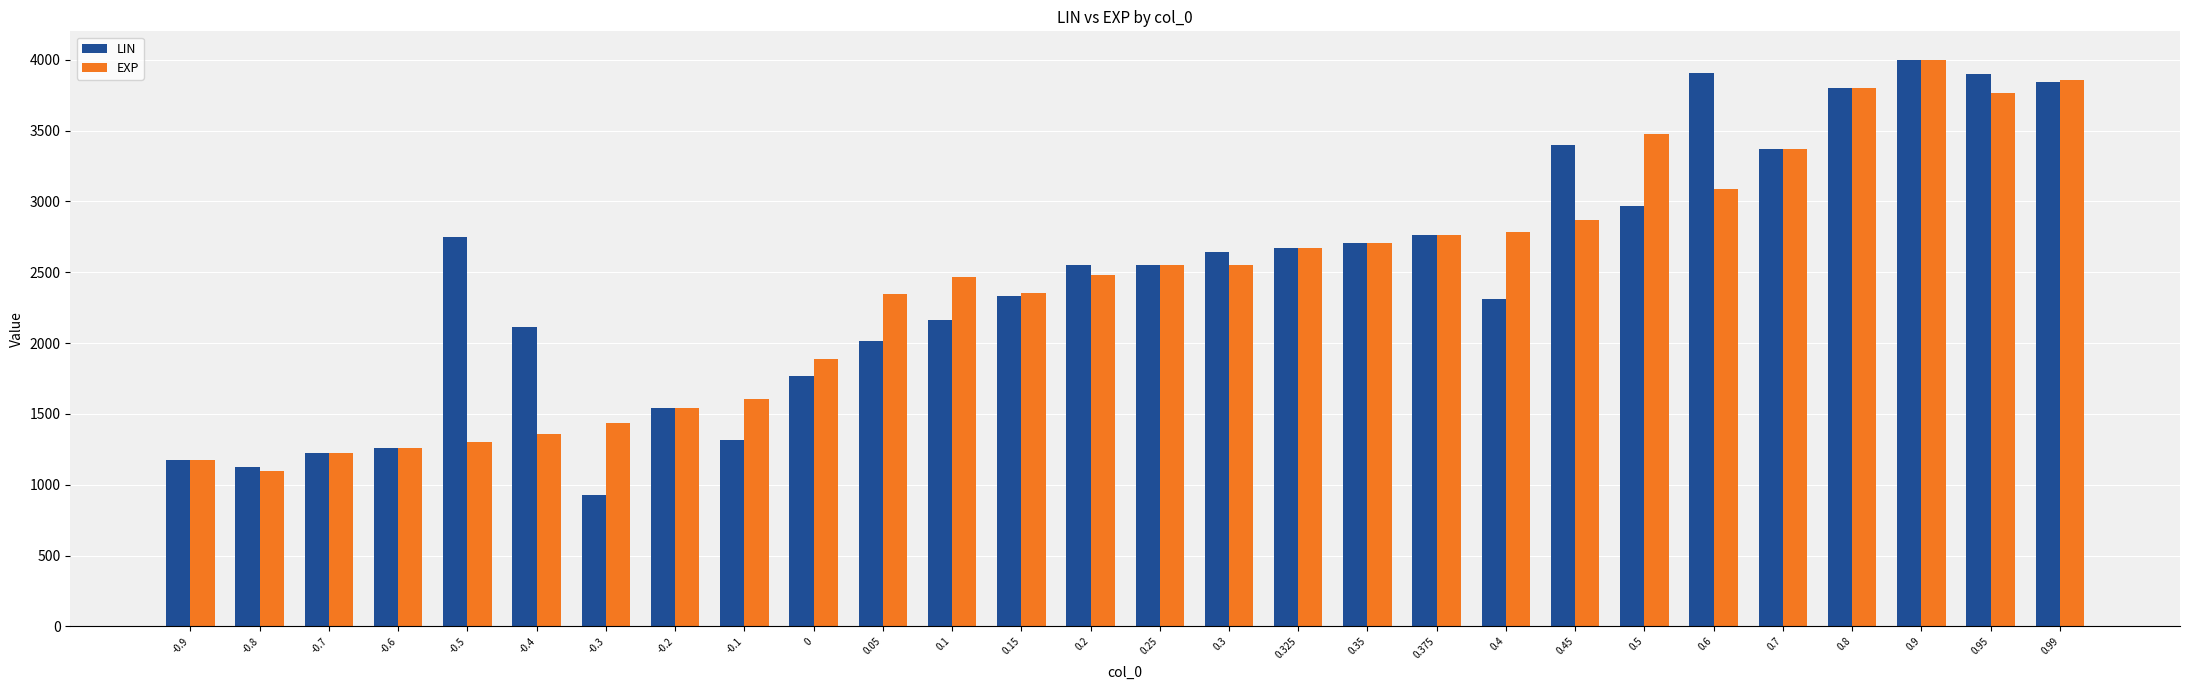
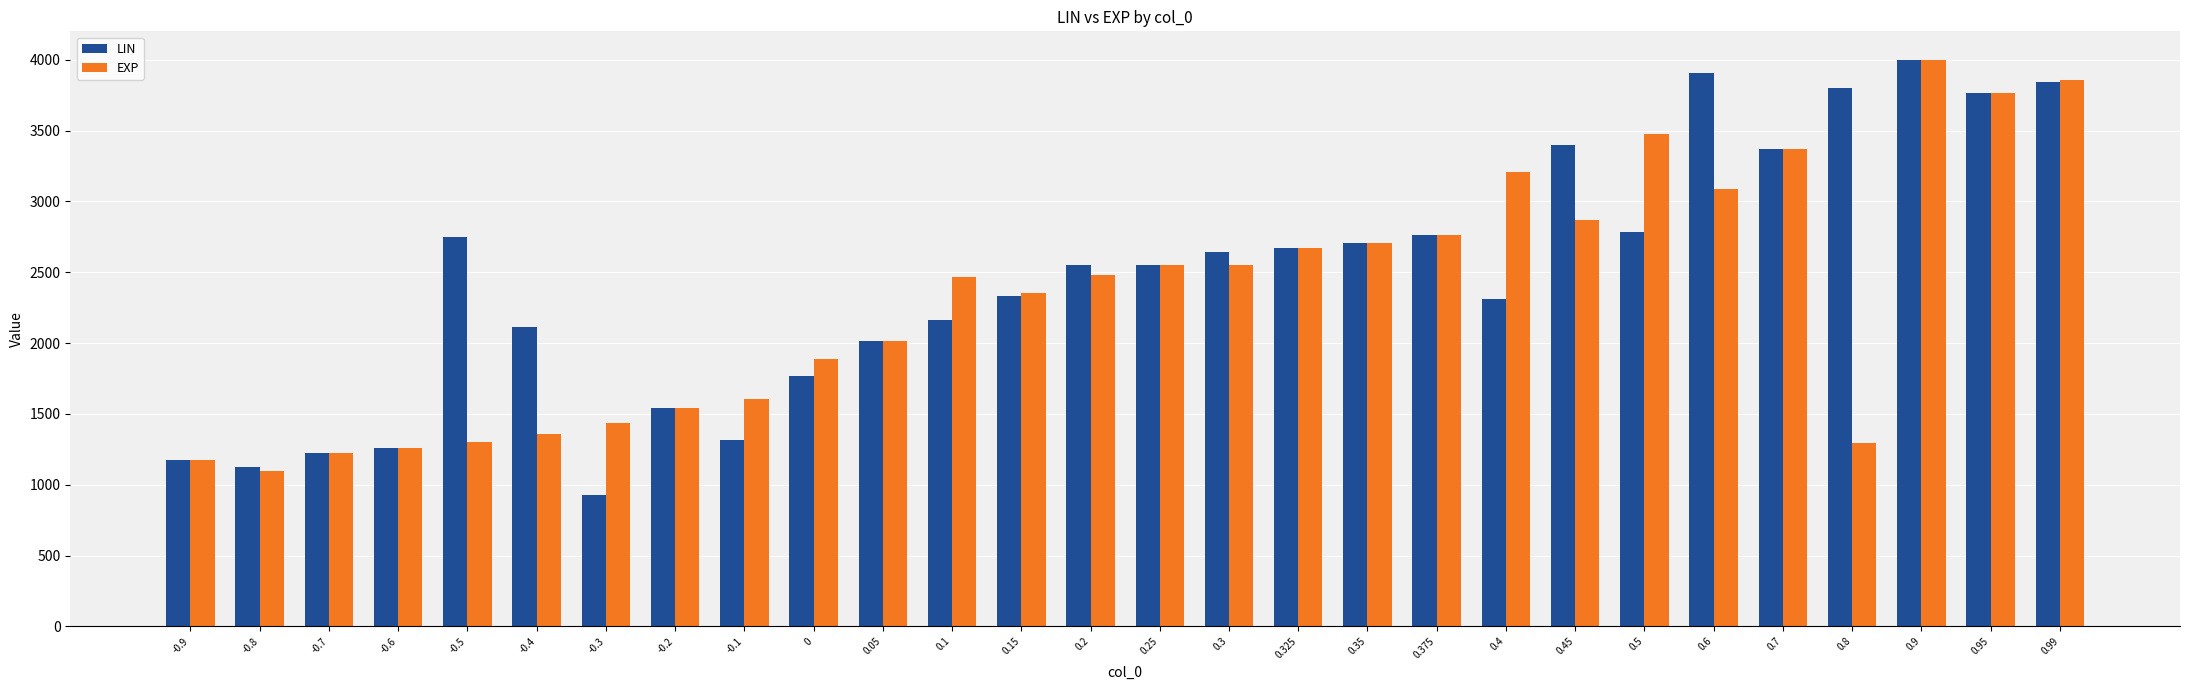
EXP, 0.05: 2350 -> 2010
EXP, 0.4: 2790 -> 3210
LIN, 0.5: 2970 -> 2790
EXP, 0.8: 3800 -> 1290
LIN, 0.95: 3900 -> 3770
